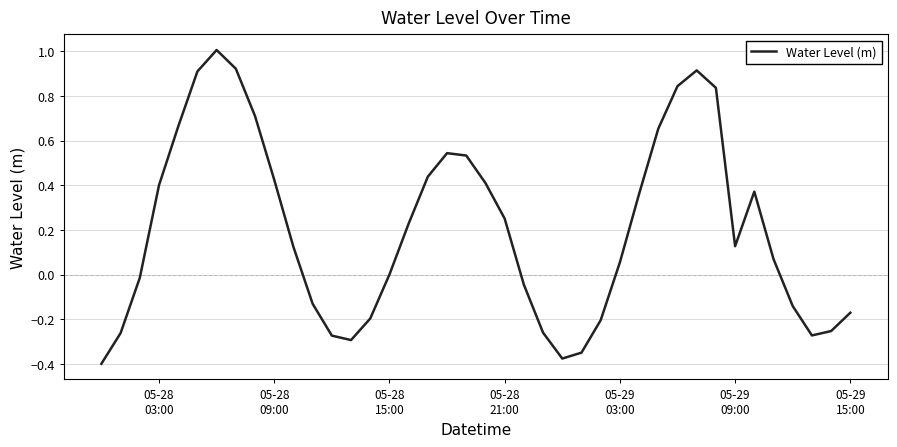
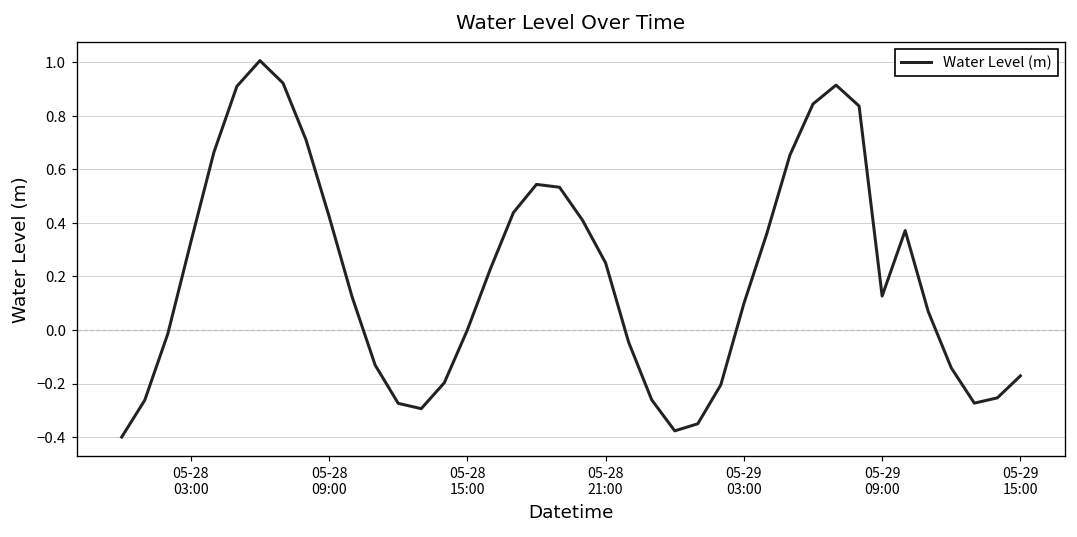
05-28 03:00: 0.40 -> 0.33
05-29 03:00: 0.05 -> 0.10
